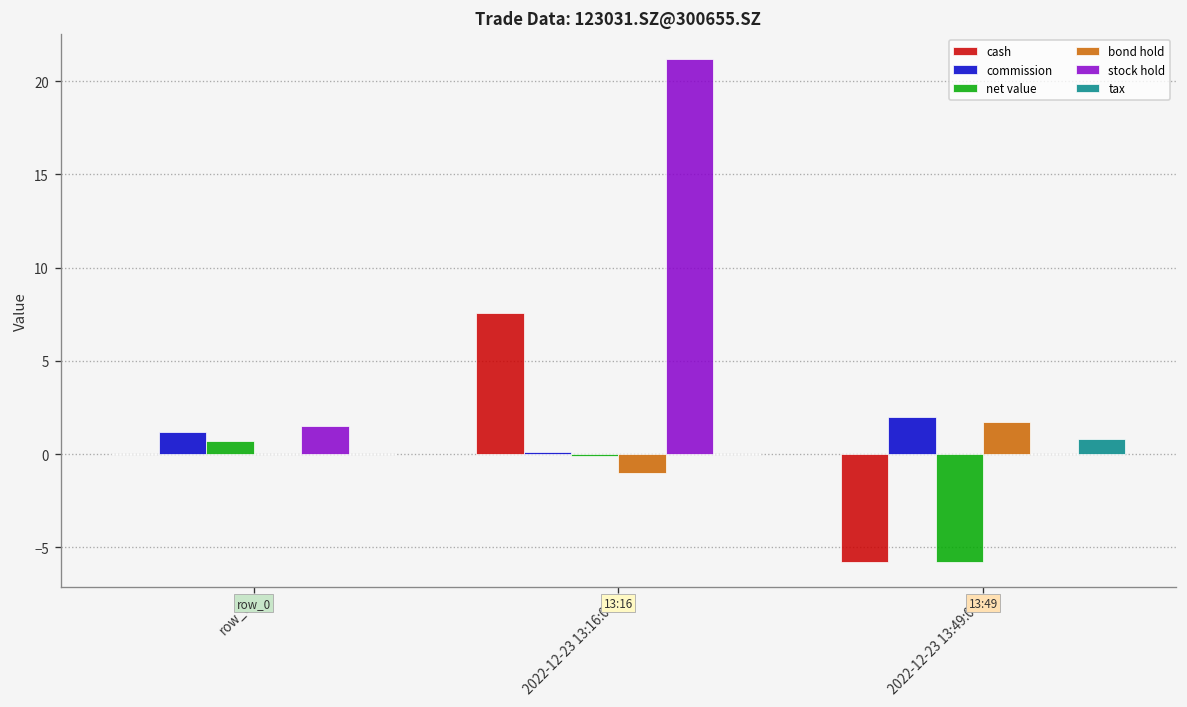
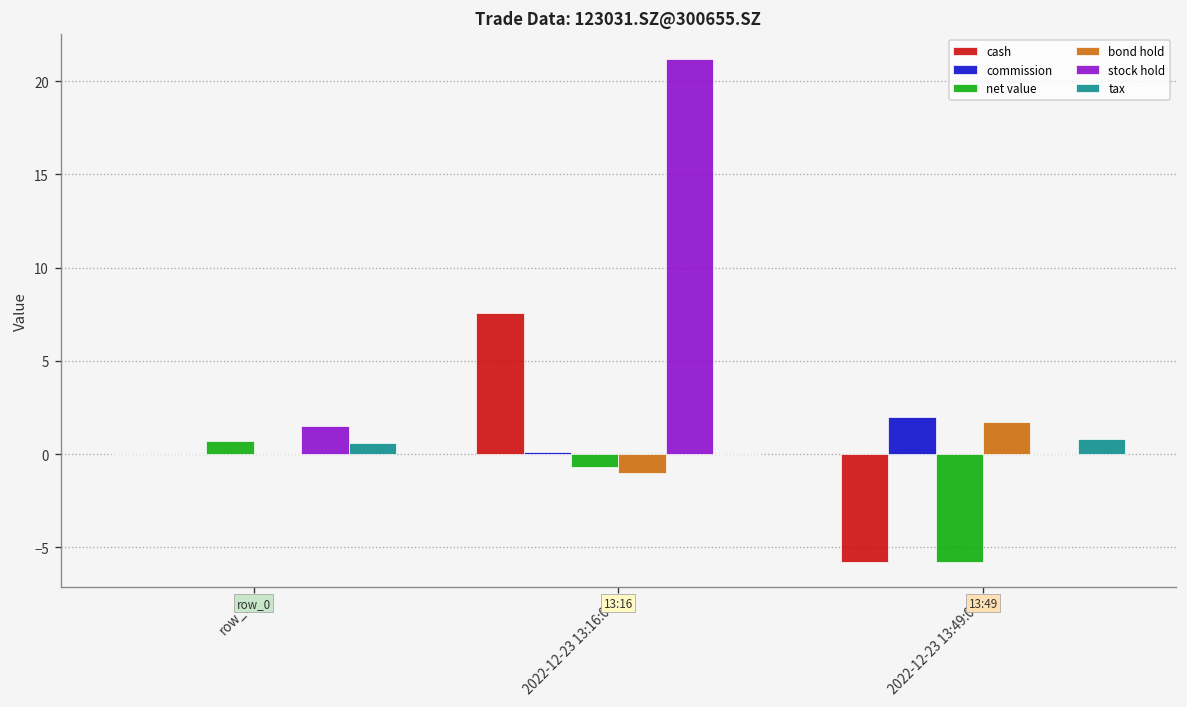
commission, row_0: 1.2 -> 0.0
tax, row_0: 0.0 -> 0.6
net value, 2022-12-23 13:16:00: -0.1 -> -0.7
